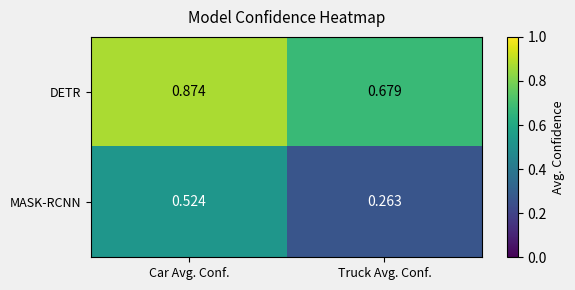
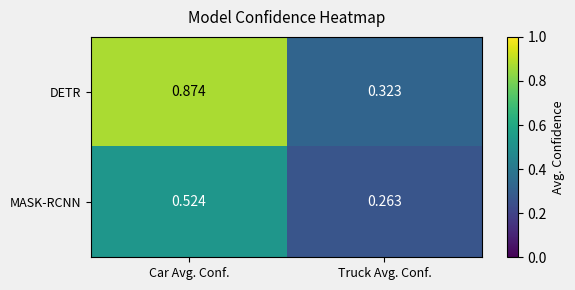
DETR, Truck Avg. Conf.: 0.679 -> 0.323
